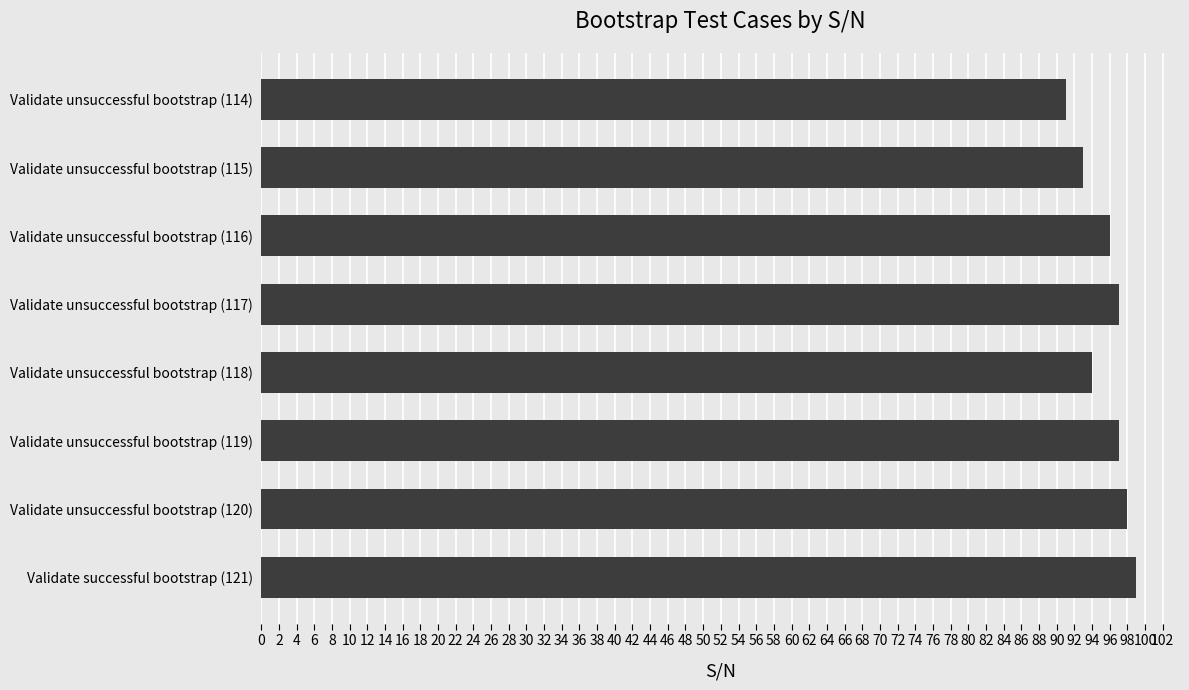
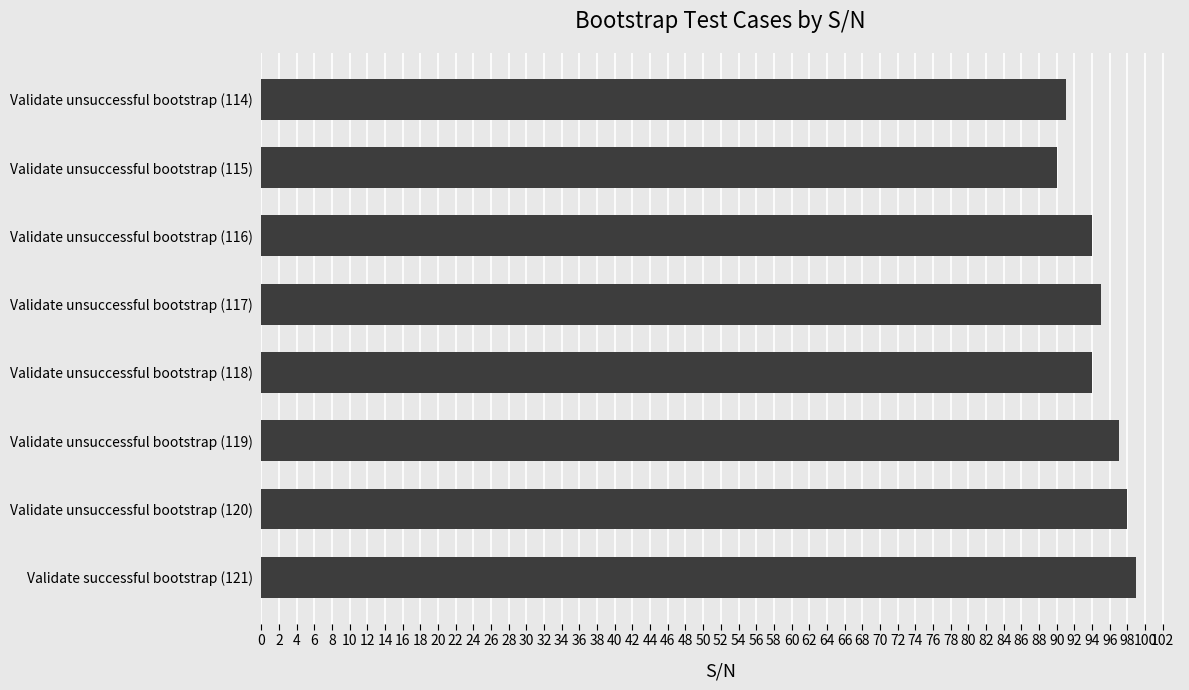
Validate unsuccessful bootstrap (115): 93 -> 90
Validate unsuccessful bootstrap (116): 96 -> 94
Validate unsuccessful bootstrap (117): 97 -> 95
